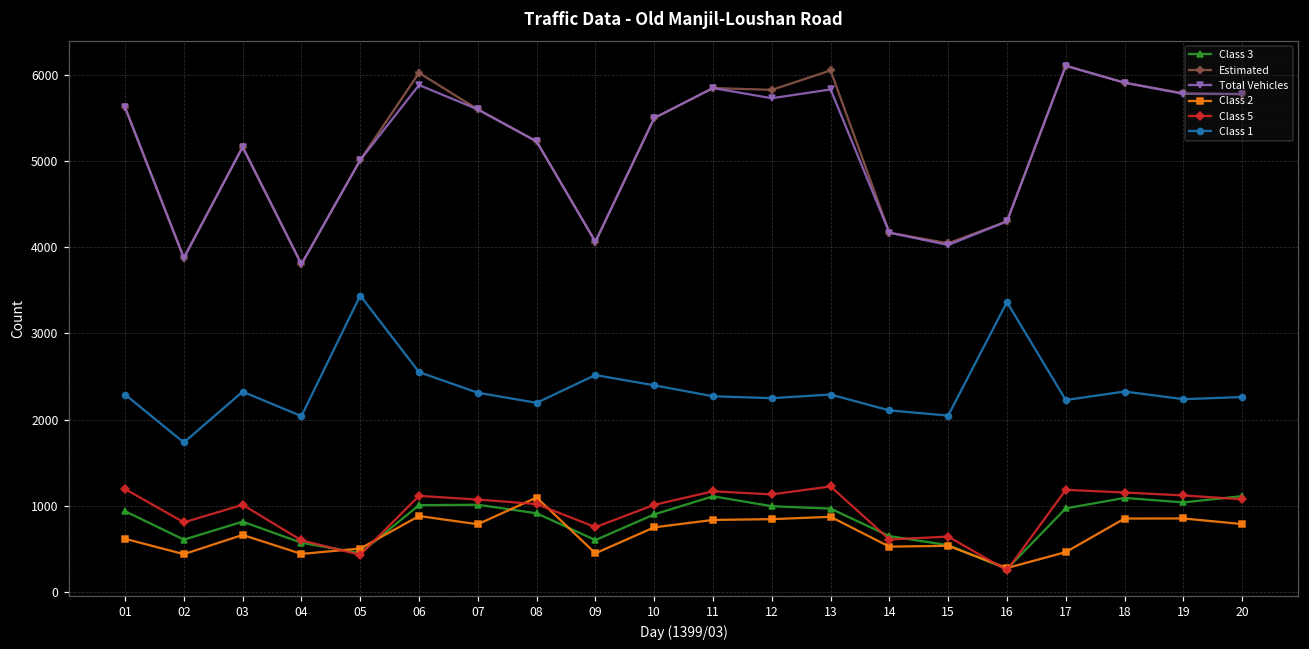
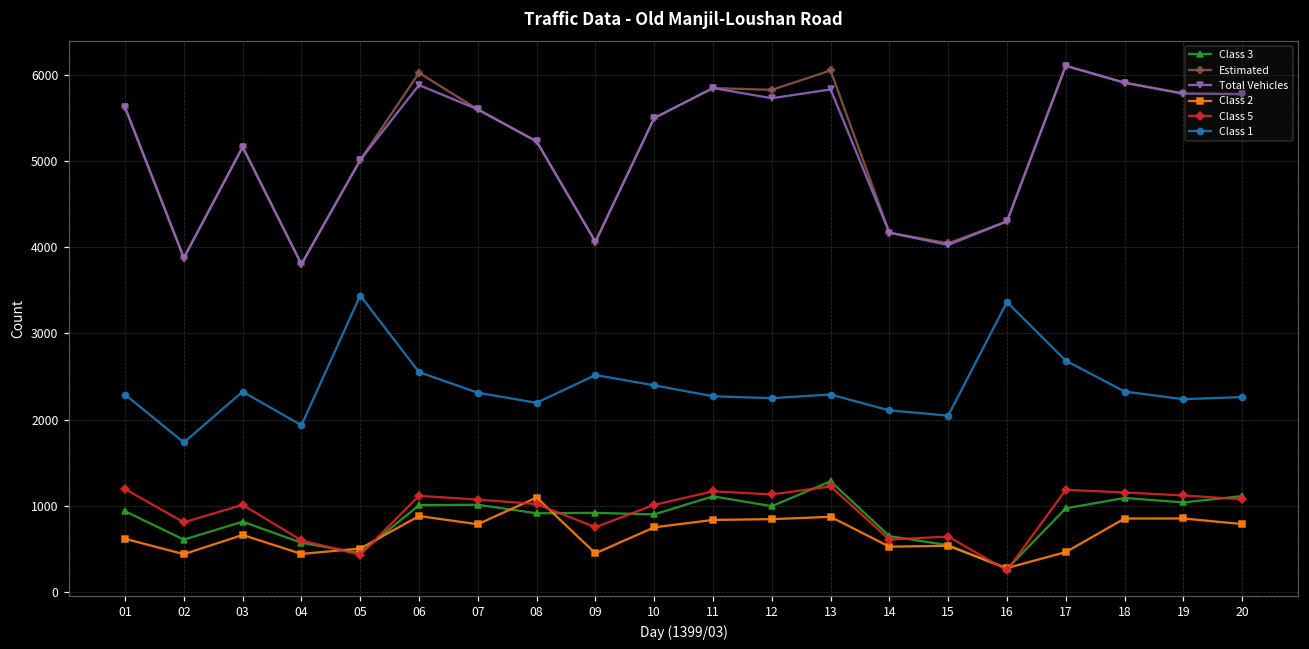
Class 1, 04: 2000 -> 1900
Class 3, 09: 600 -> 900
Class 3, 13: 1000 -> 1300
Class 1, 17: 2200 -> 2700
